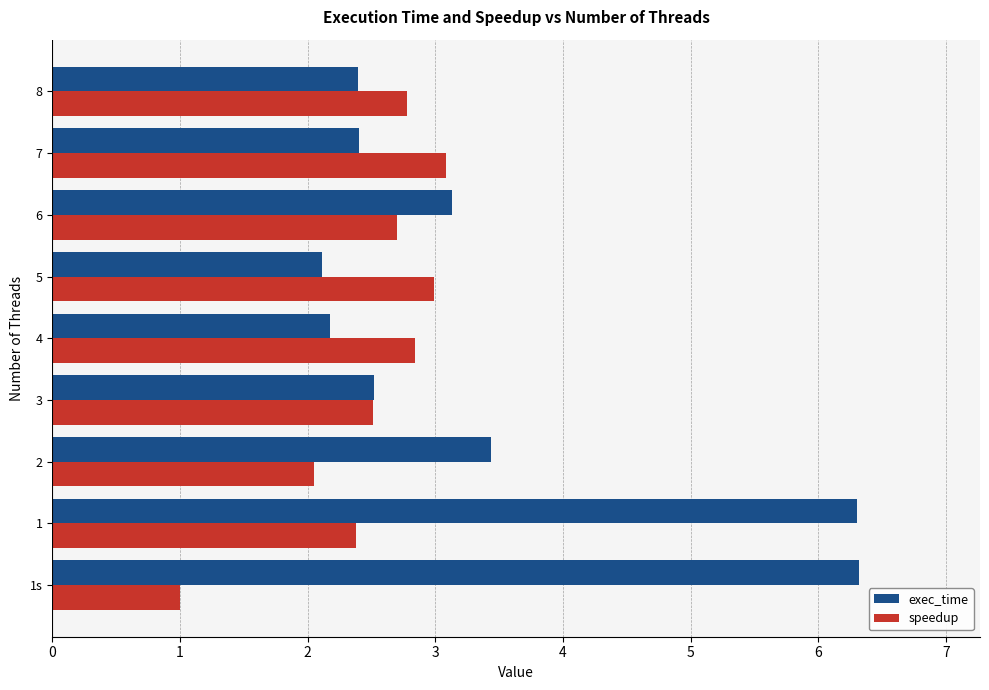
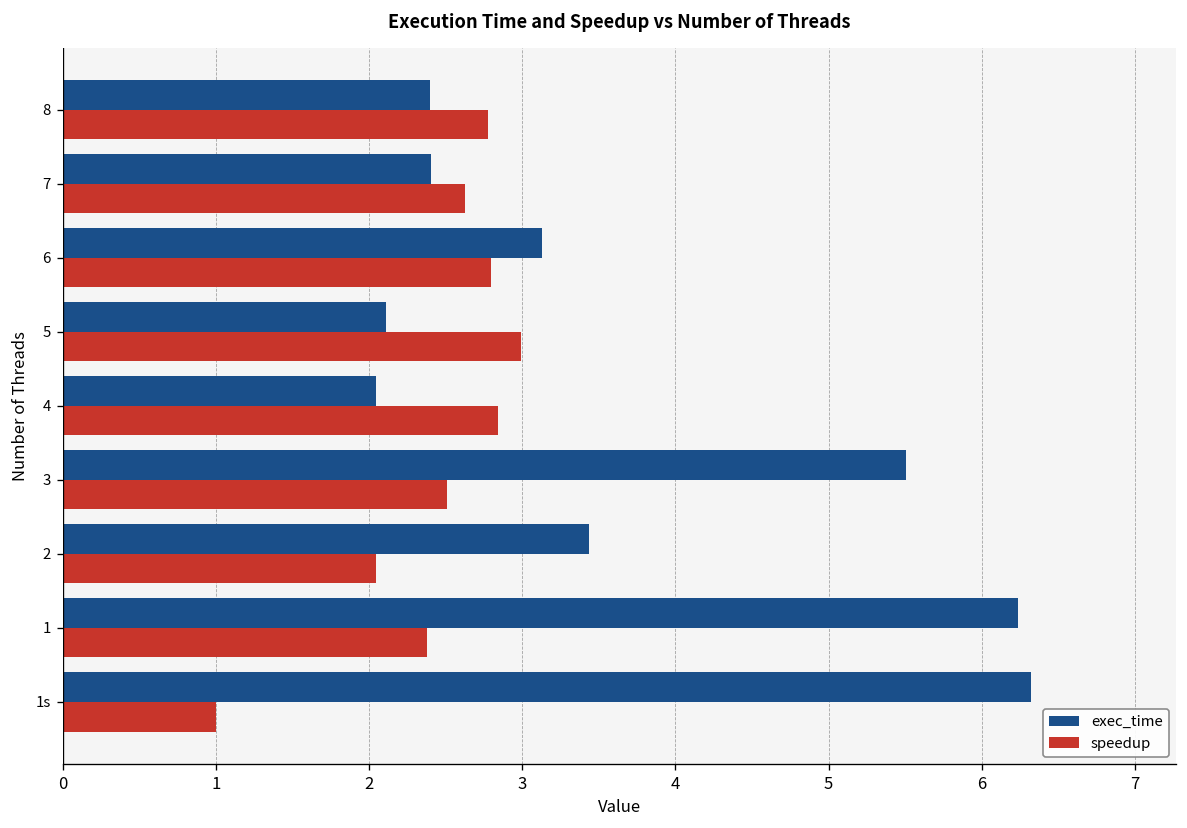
speedup, 7: 3.08 -> 2.63
speedup, 6: 2.70 -> 2.80
exec_time, 4: 2.17 -> 2.05
exec_time, 3: 2.52 -> 5.50
exec_time, 1: 6.31 -> 6.24
